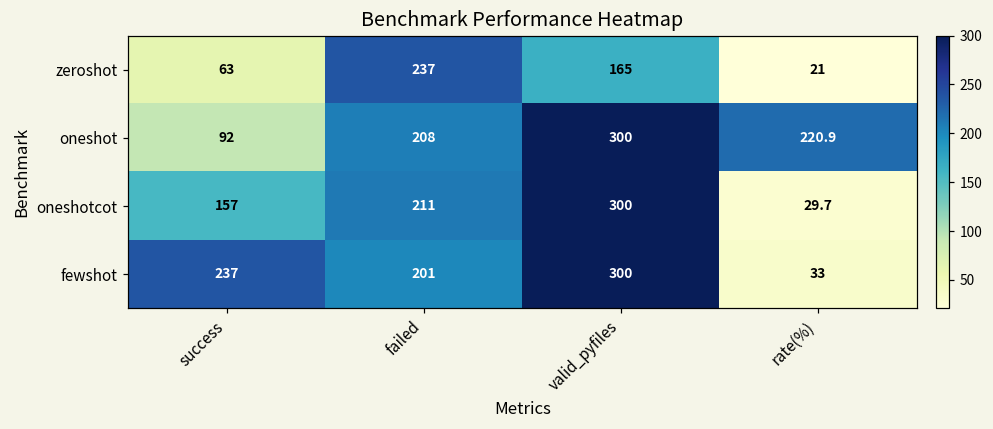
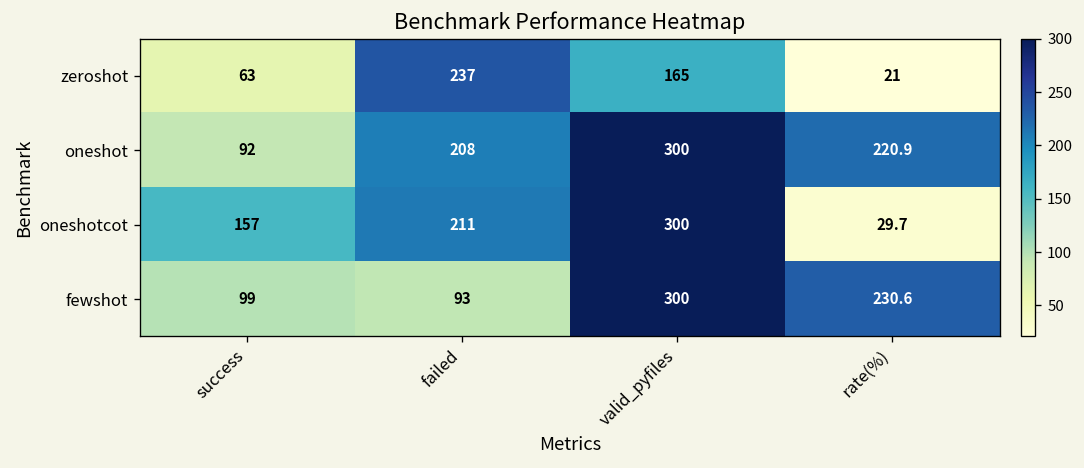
fewshot, success: 237 -> 99
fewshot, failed: 201 -> 93
fewshot, rate(%): 33 -> 230.6
